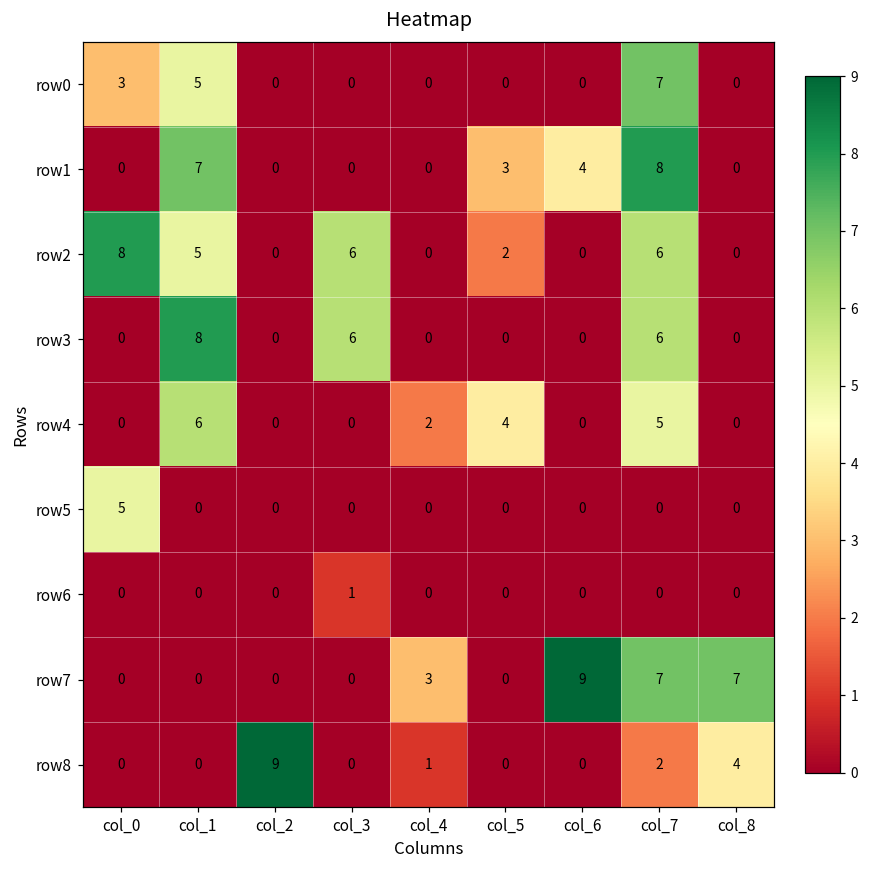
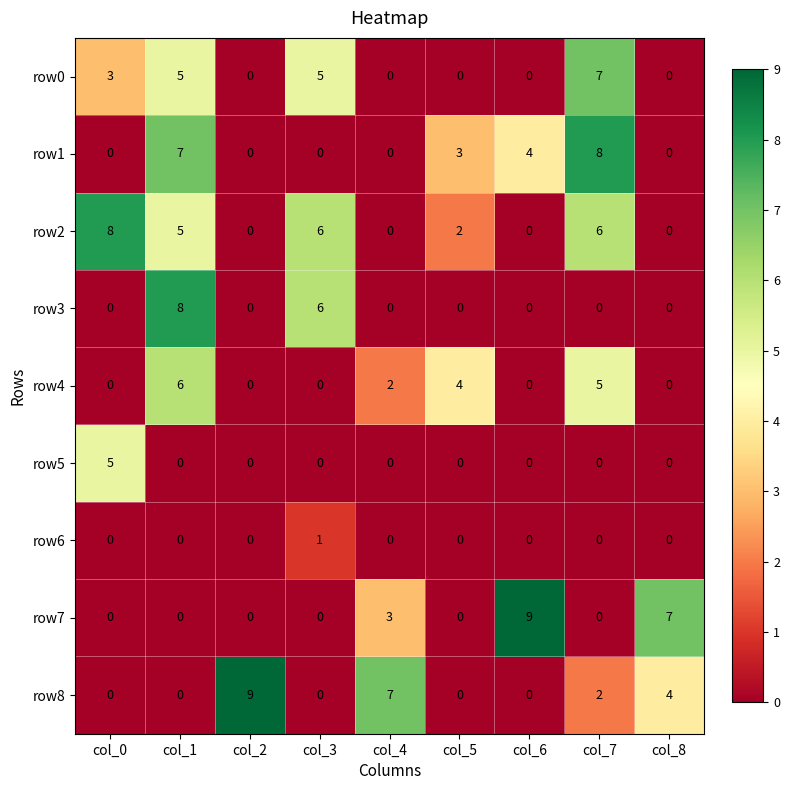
row0, col_3: 0 -> 5
row3, col_7: 6 -> 0
row7, col_7: 7 -> 0
row8, col_4: 1 -> 7
